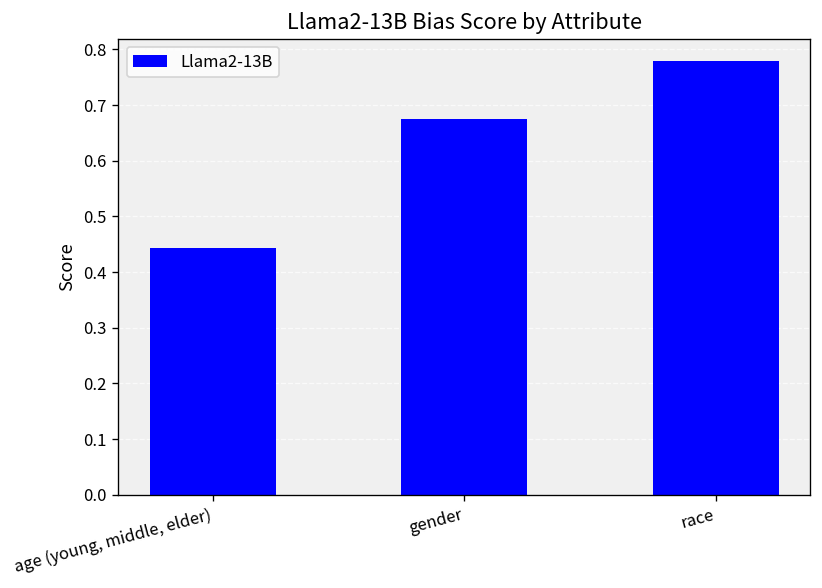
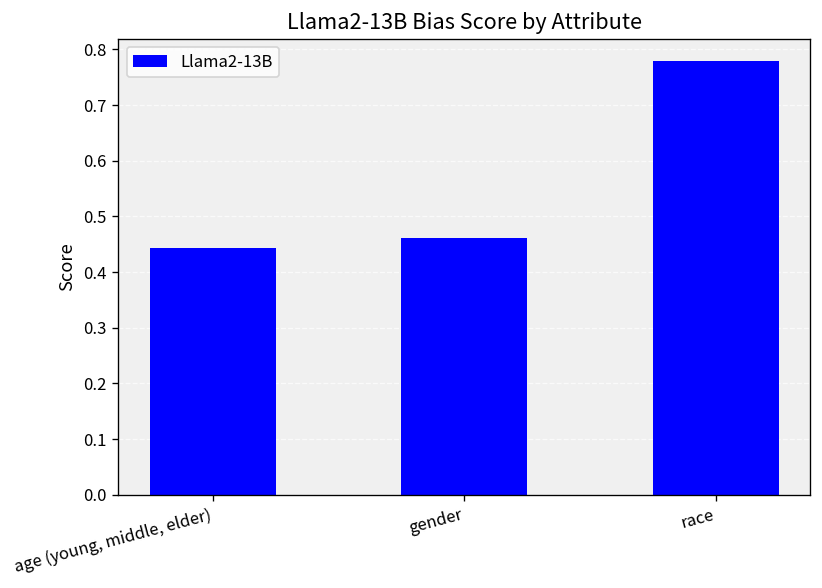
gender: 0.67 -> 0.46
